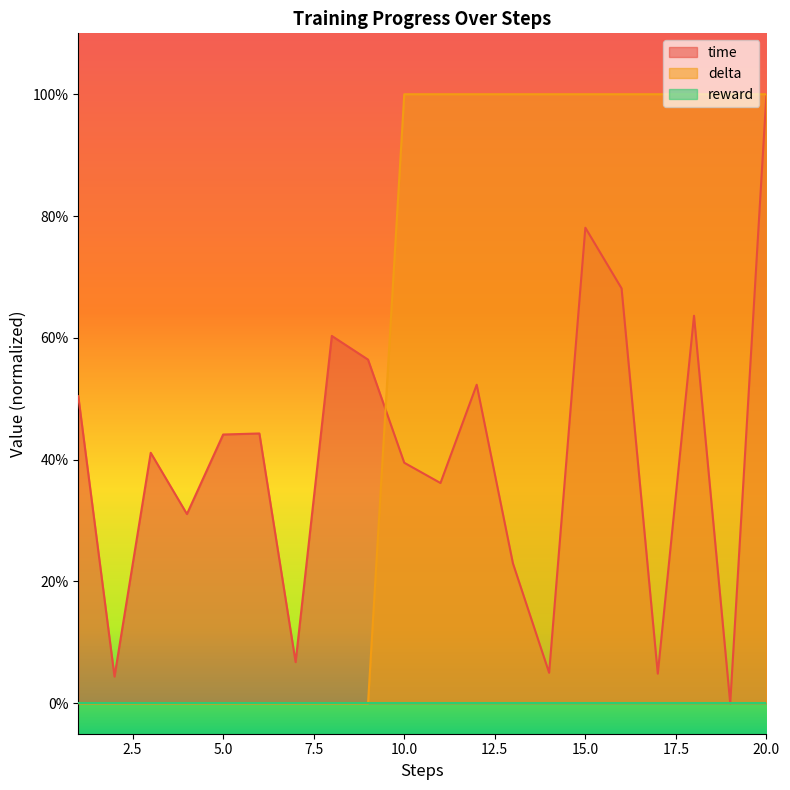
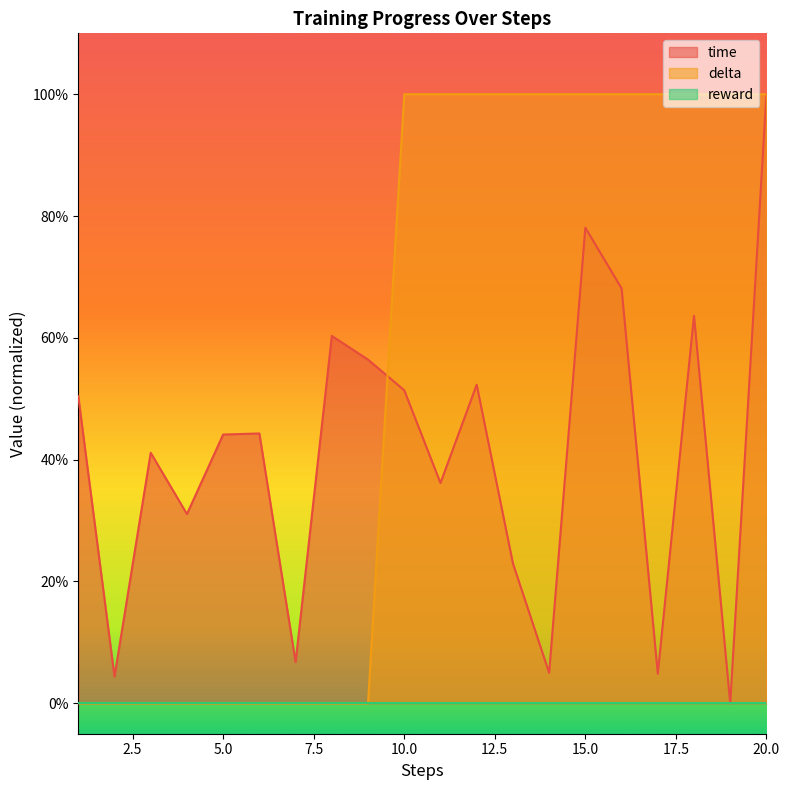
time, 10.0: 39% -> 51%
